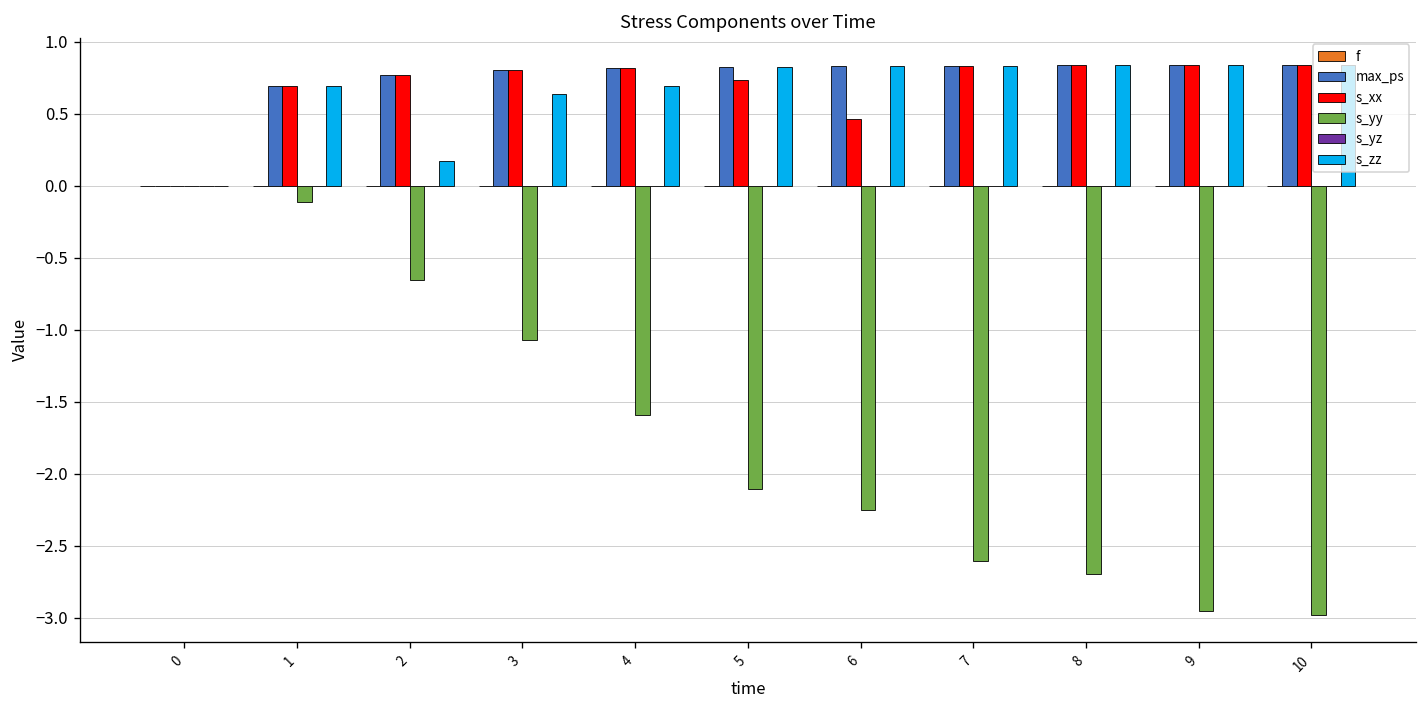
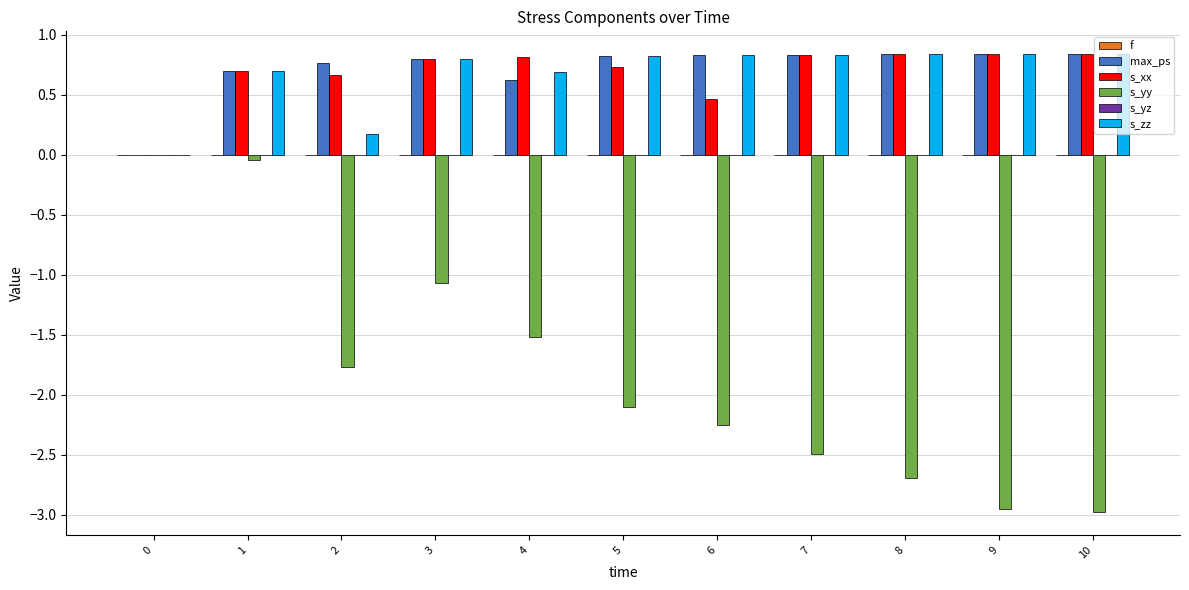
s_yy, 1: -0.12 -> -0.04
s_xx, 2: 0.77 -> 0.67
s_yy, 2: -0.65 -> -1.77
s_zz, 3: 0.64 -> 0.80
max_ps, 4: 0.82 -> 0.63
s_yy, 4: -1.59 -> -1.52
s_yy, 7: -2.61 -> -2.50
